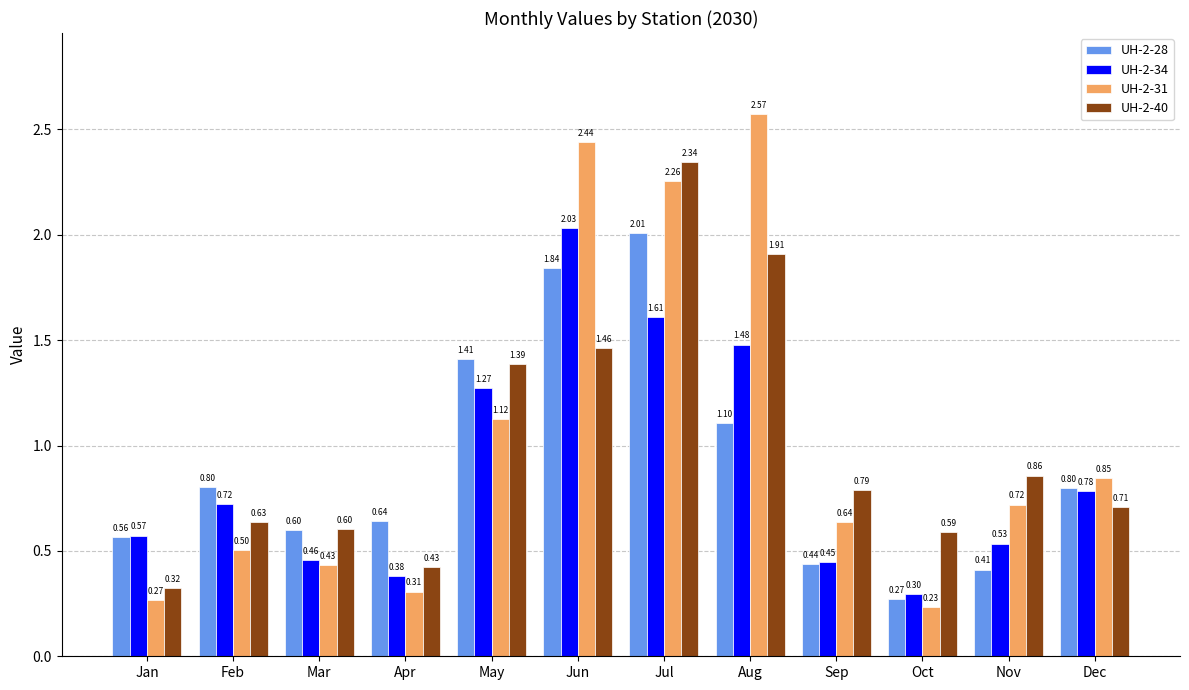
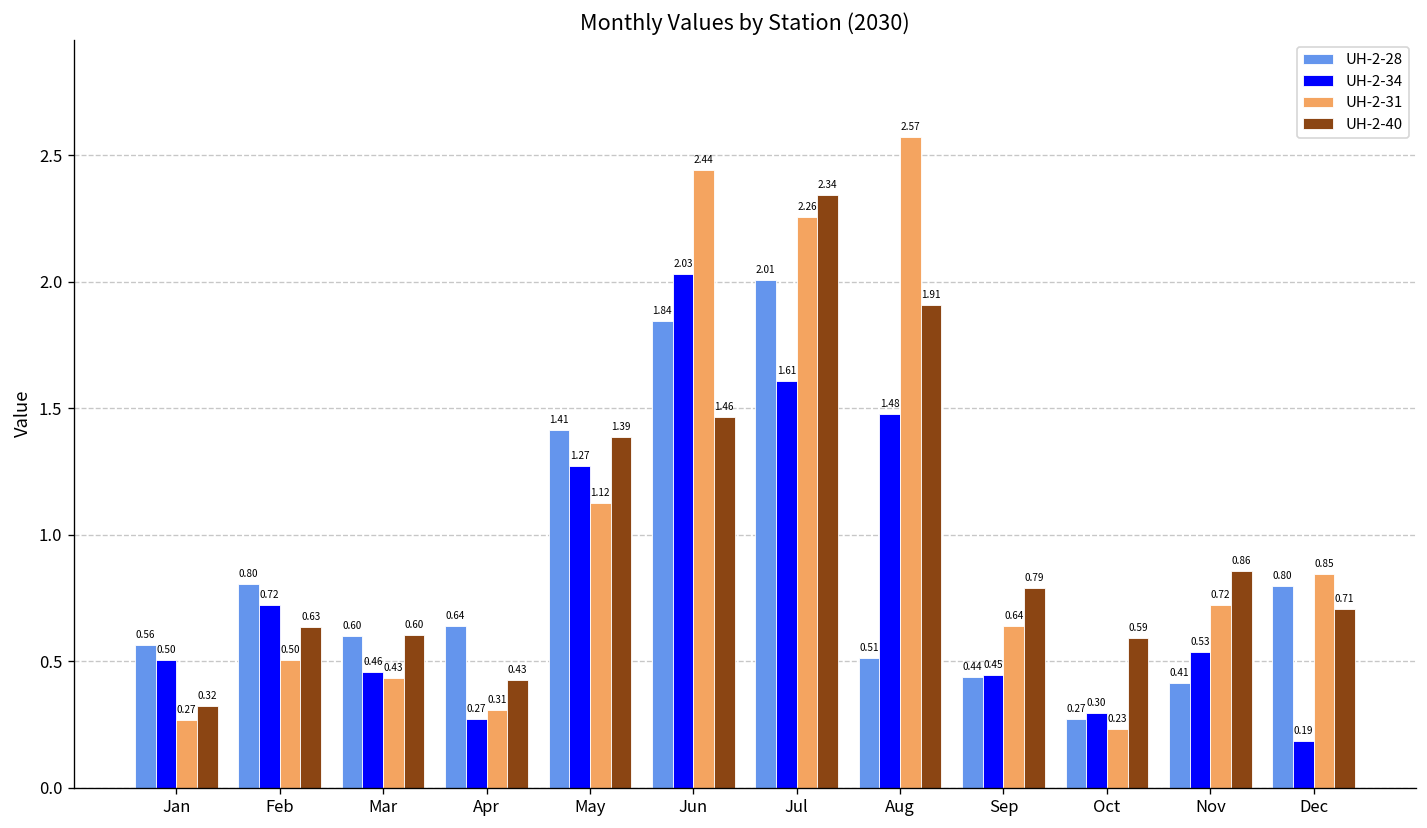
UH-2-34, Jan: 0.57 -> 0.50
UH-2-34, Apr: 0.38 -> 0.27
UH-2-28, Aug: 1.10 -> 0.51
UH-2-34, Dec: 0.78 -> 0.19
